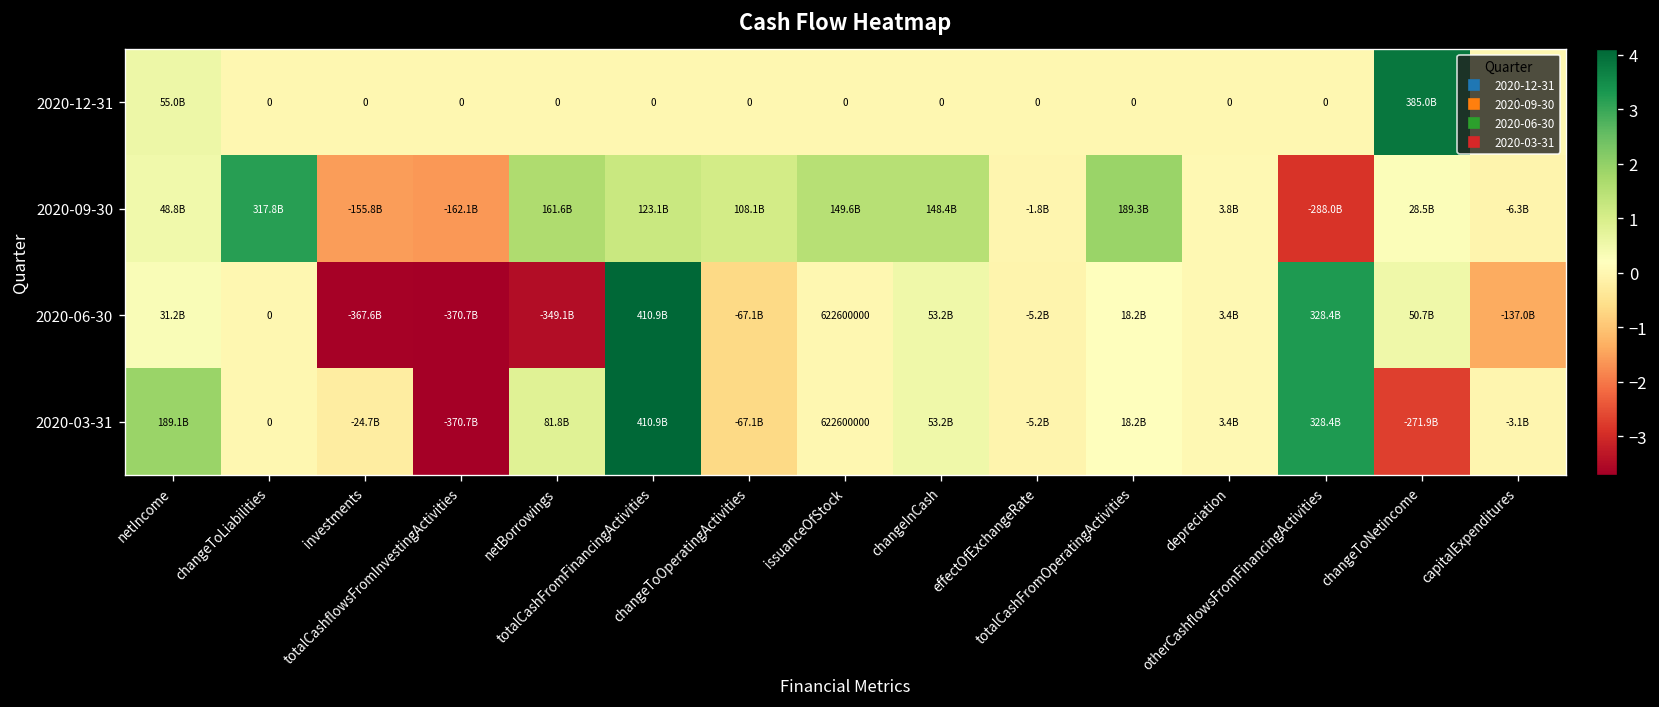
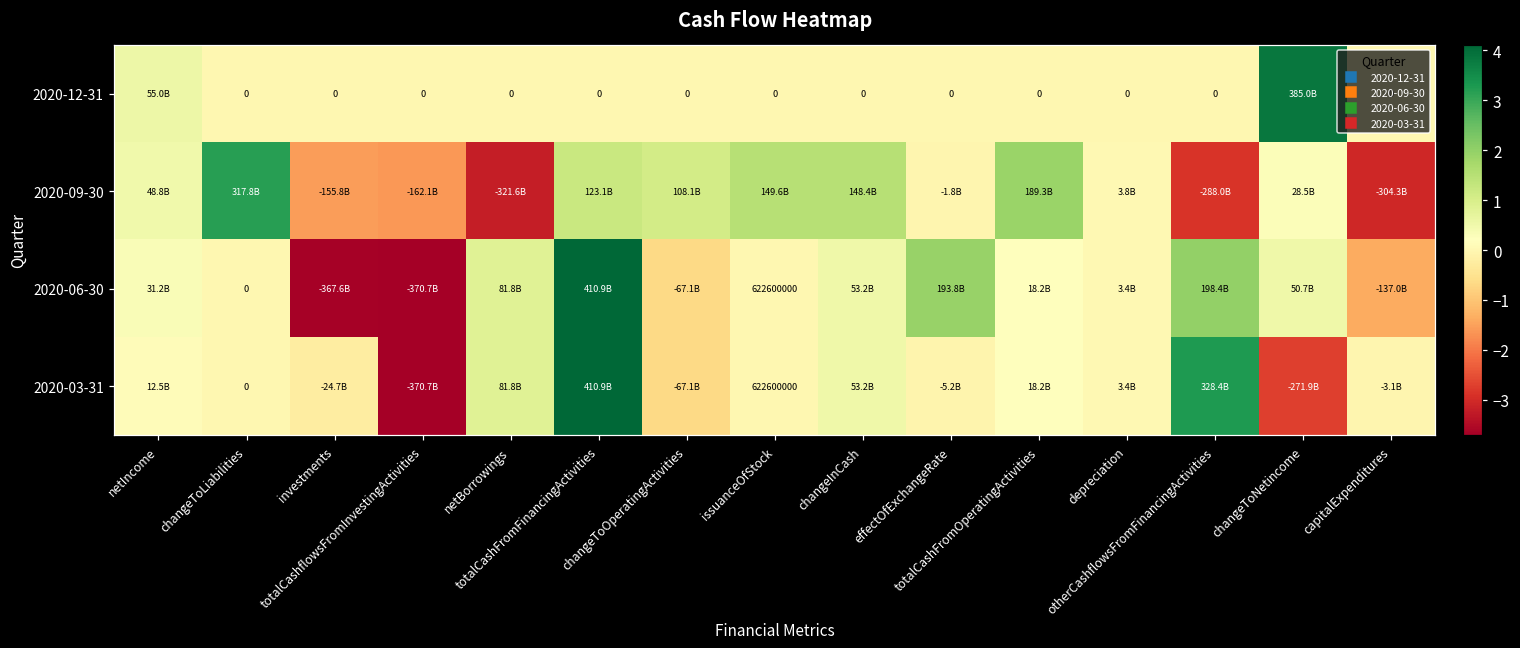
2020-09-30, netBorrowings: 161.6B -> -321.6B
2020-09-30, capitalExpenditures: -6.3B -> -304.3B
2020-06-30, netBorrowings: -349.1B -> 81.8B
2020-06-30, effectOfExchangeRate: -5.2B -> 193.8B
2020-06-30, otherCashflowsFromFinancingActivities: 328.4B -> 198.4B
2020-03-31, netIncome: 189.1B -> 12.5B
